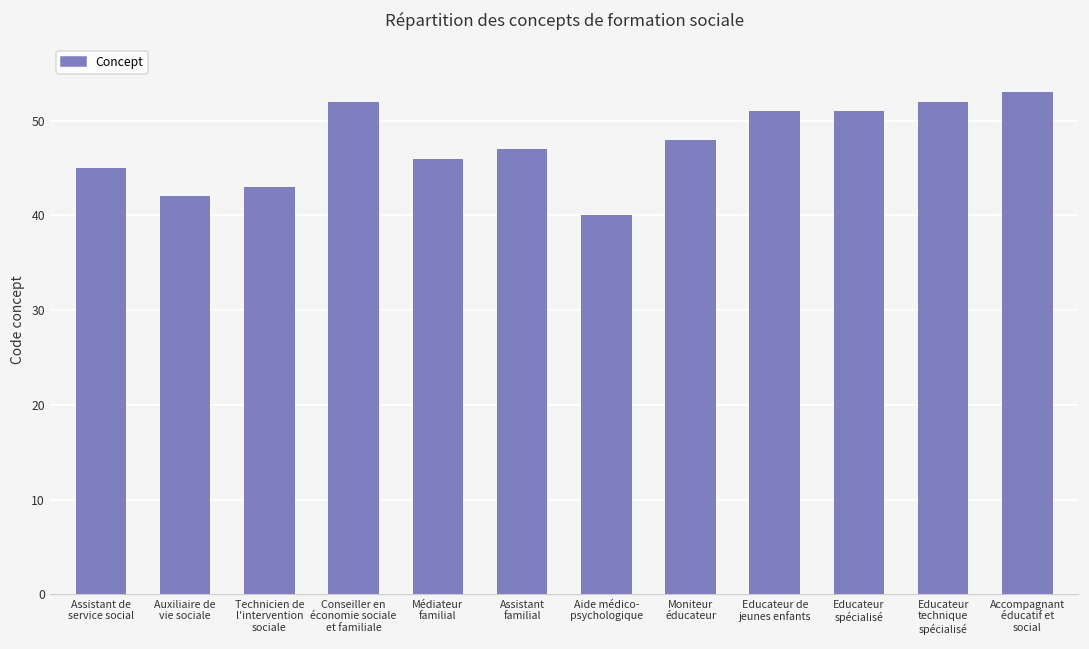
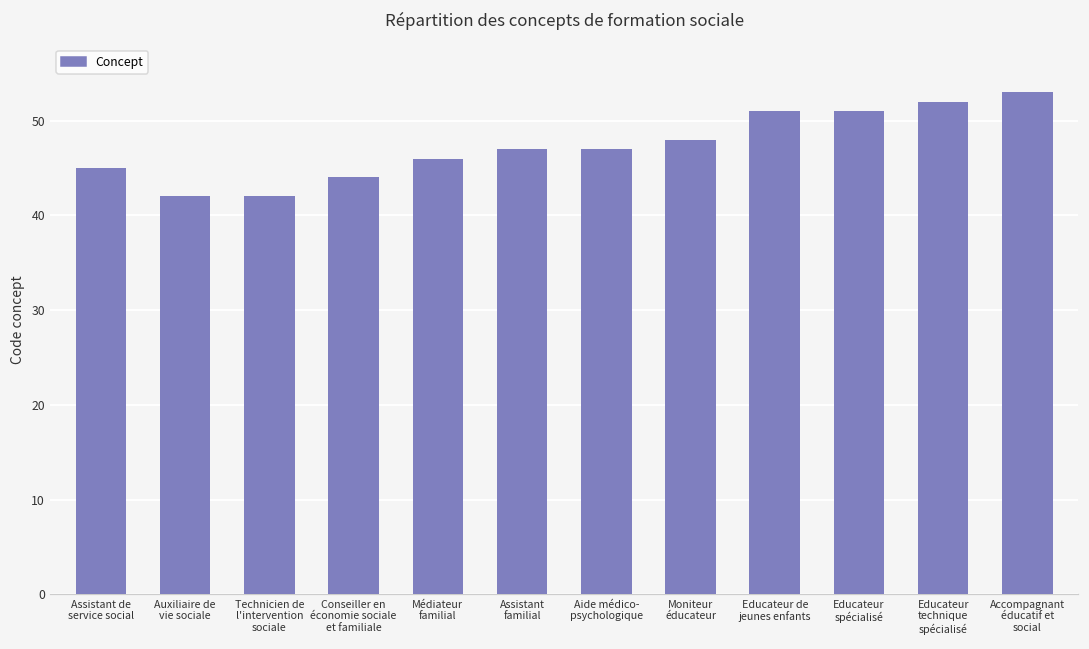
Technicien de l'intervention sociale: 43 -> 42
Conseiller en économie sociale et familiale: 52 -> 44
Aide médico- psychologique: 40 -> 47
